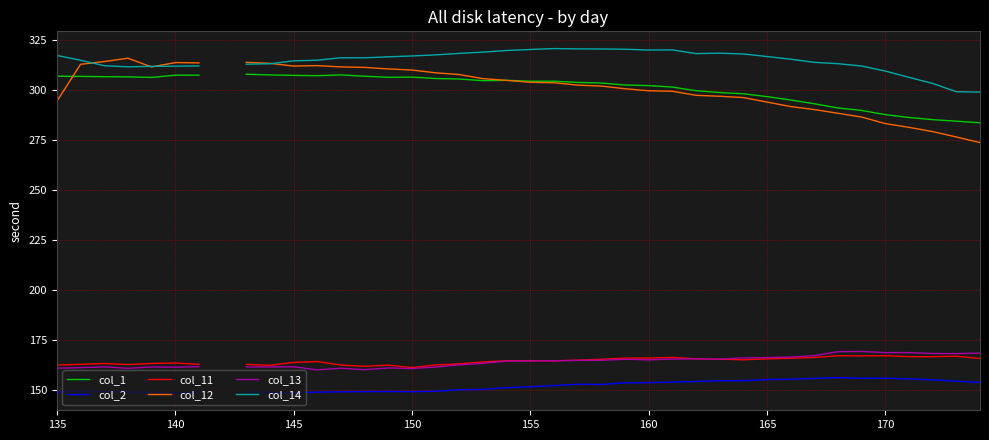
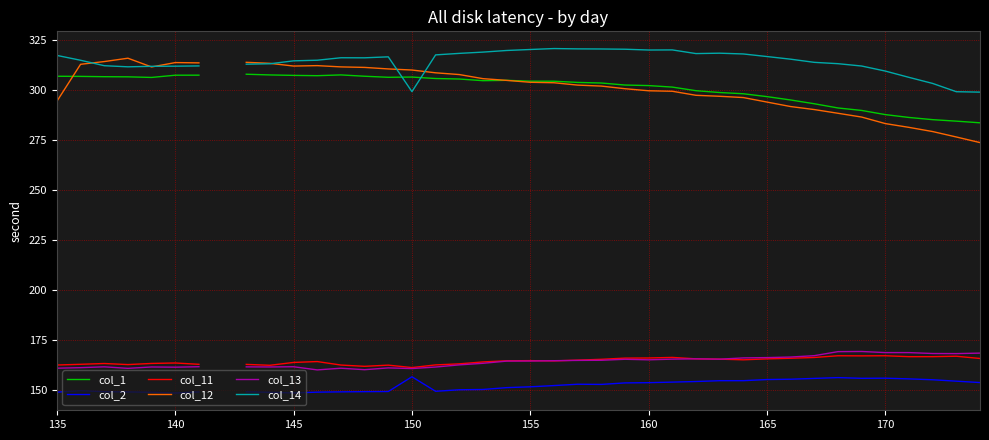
col_2, 150: 149 -> 157
col_14, 150: 317 -> 299
